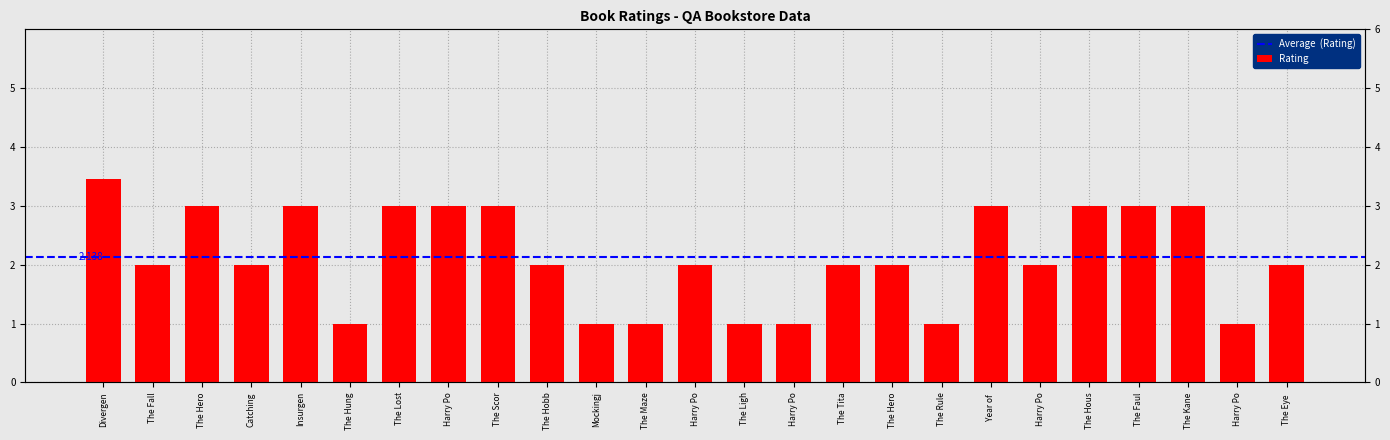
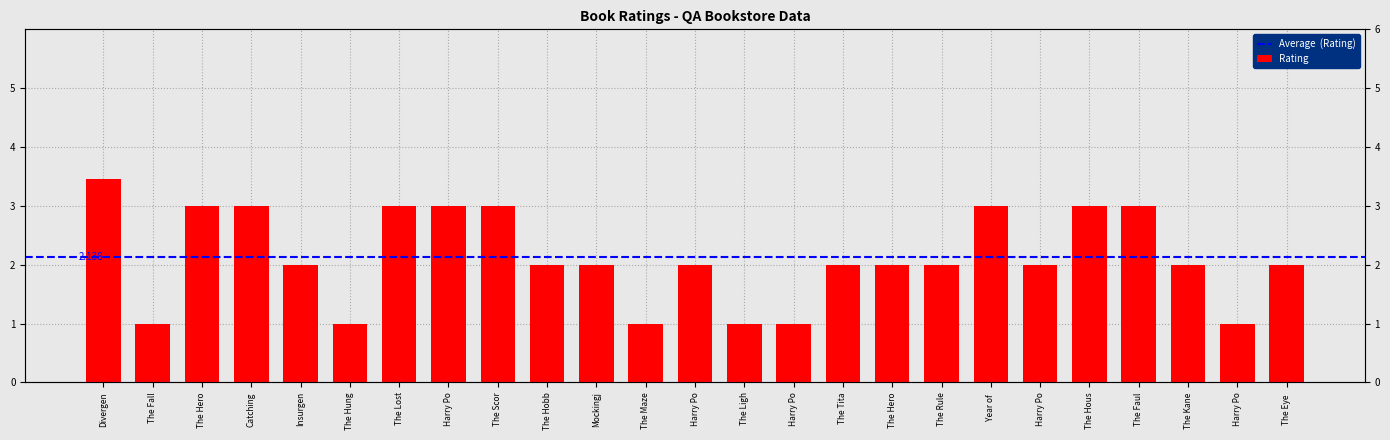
The Fall: 2 -> 1
Catching: 2 -> 3
Insurgen: 3 -> 2
Mockingj: 1 -> 2
The Rule: 1 -> 2
The Kane: 3 -> 2
